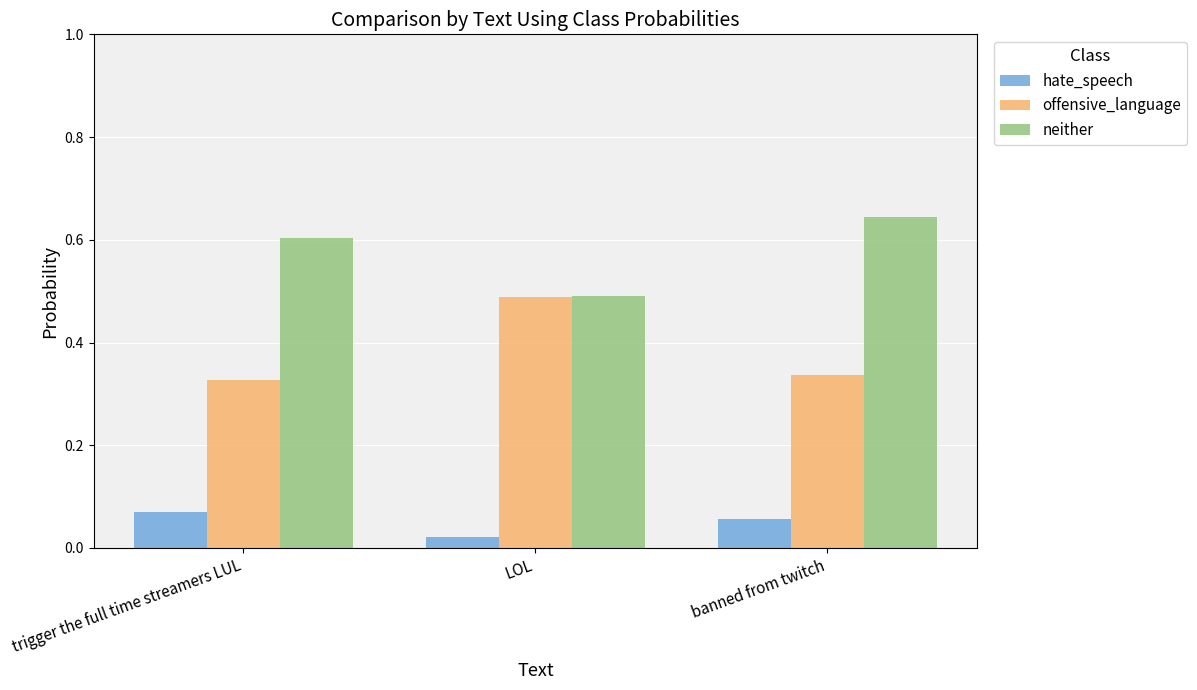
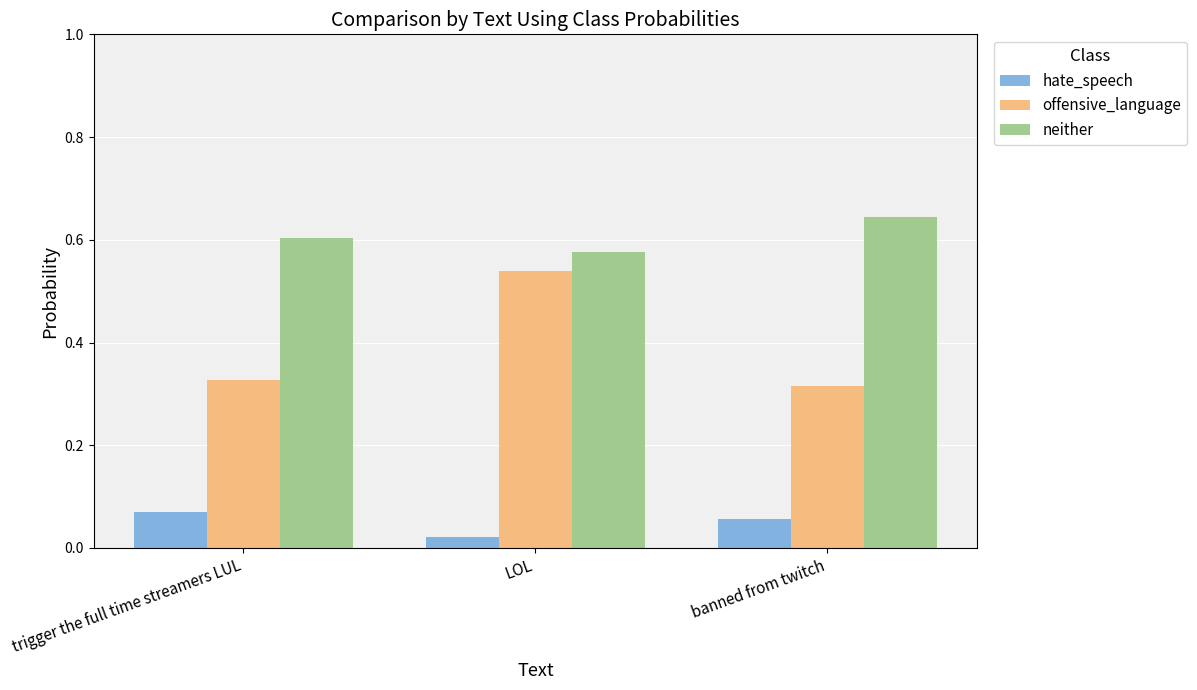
offensive_language, LOL: 0.49 -> 0.54
neither, LOL: 0.49 -> 0.58
offensive_language, banned from twitch: 0.34 -> 0.31
